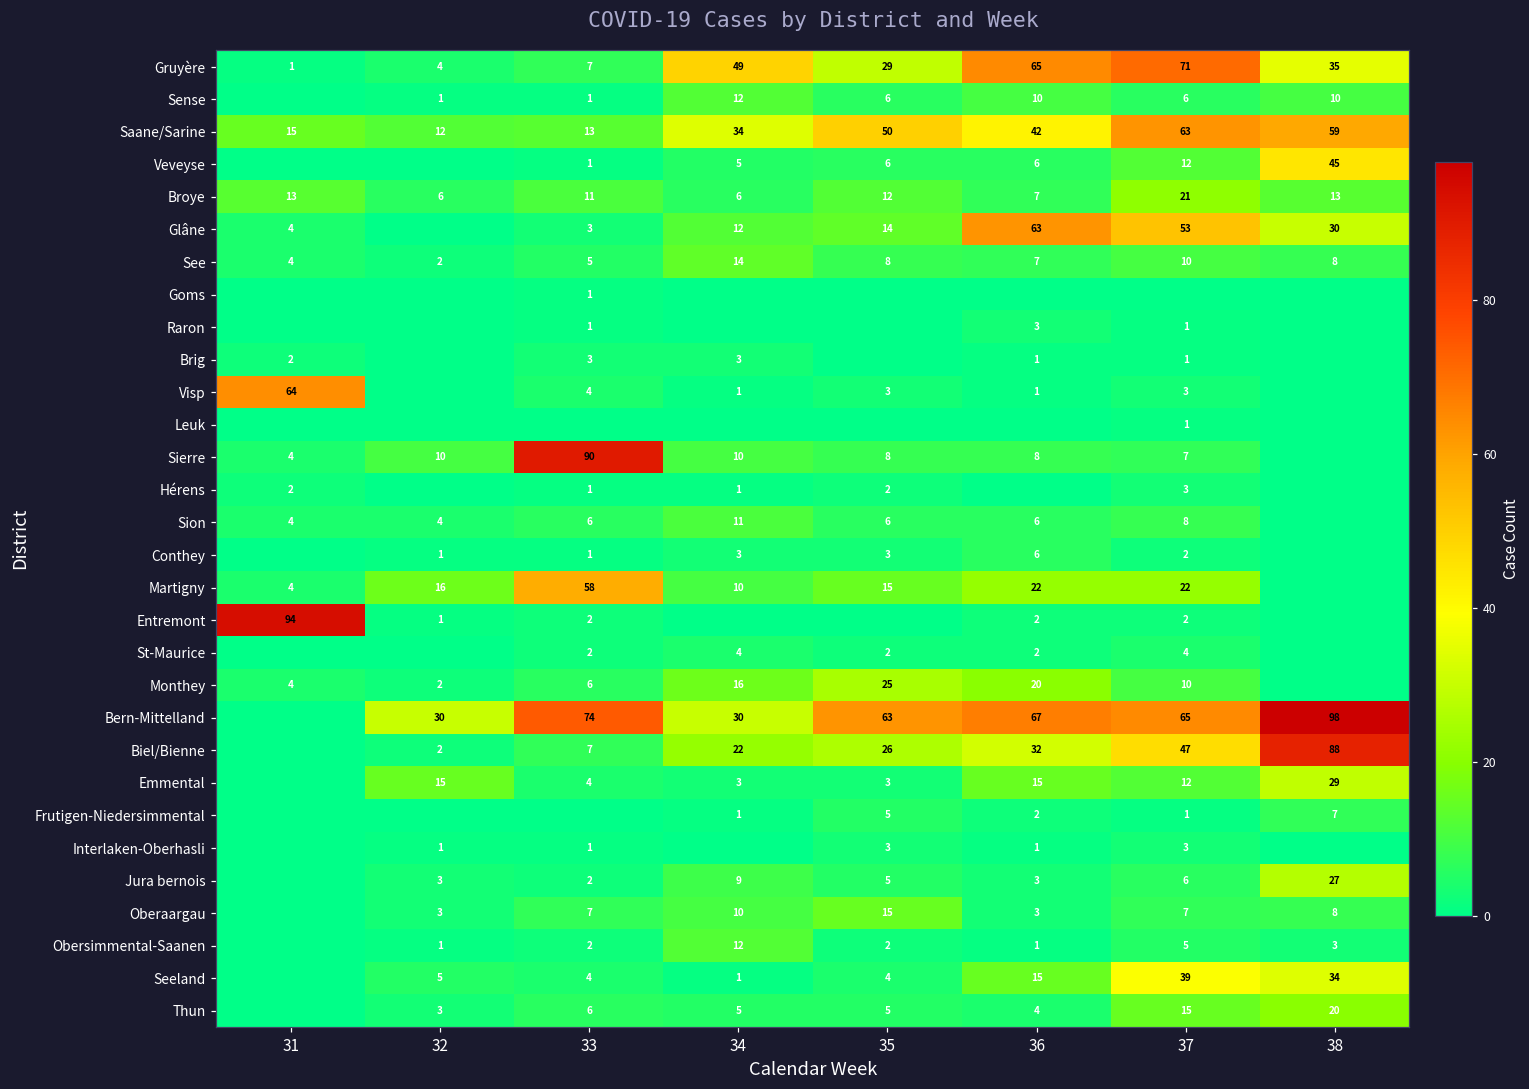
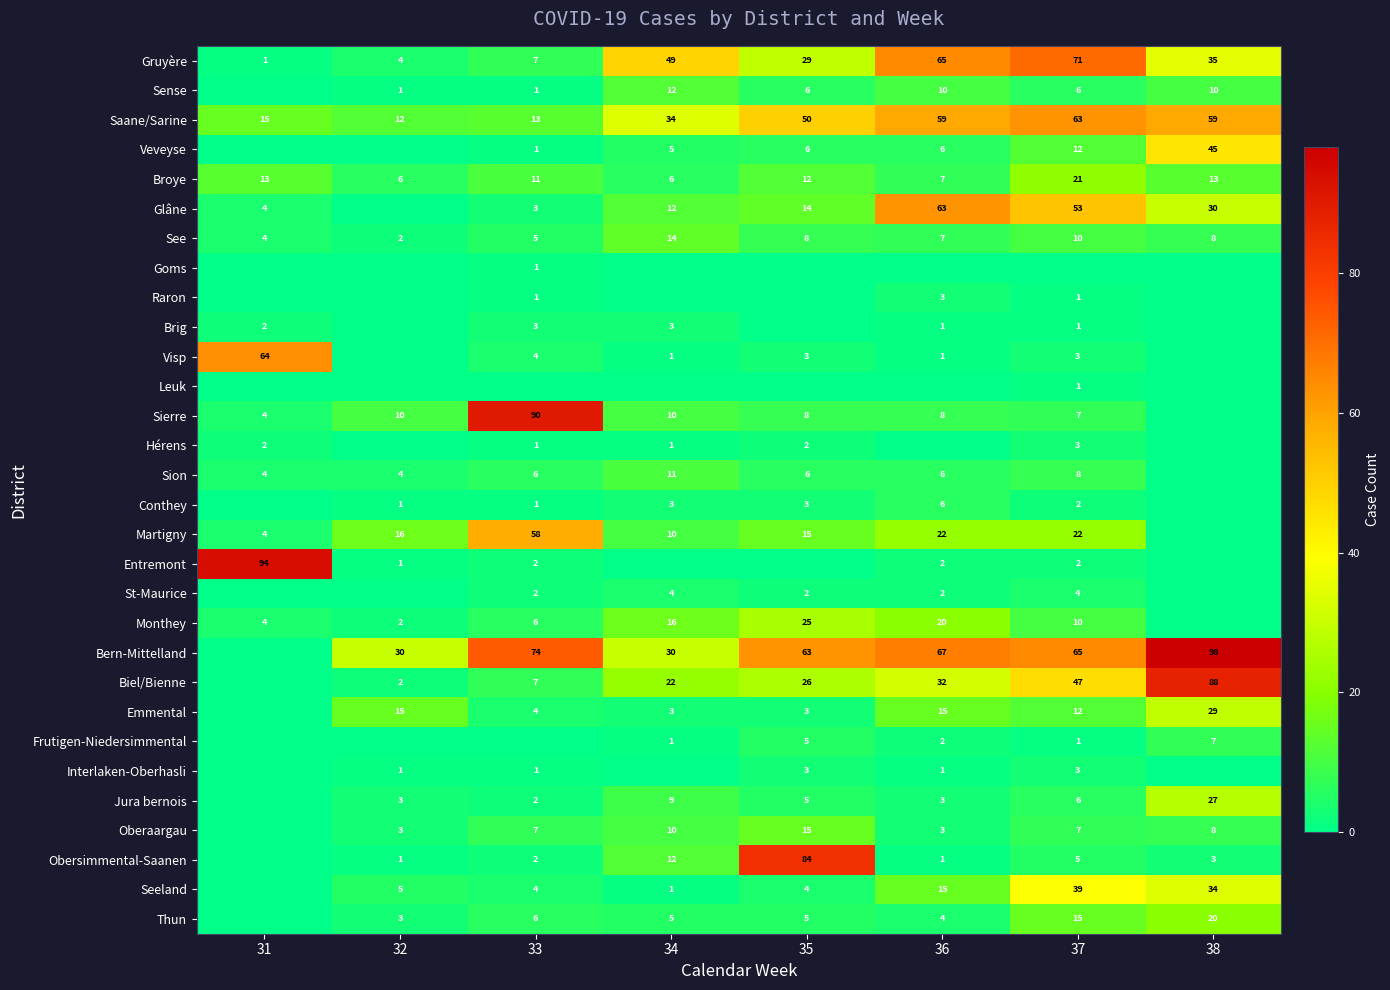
Saane/Sarine, 36: 42 -> 59
Obersimmental-Saanen, 35: 2 -> 84
